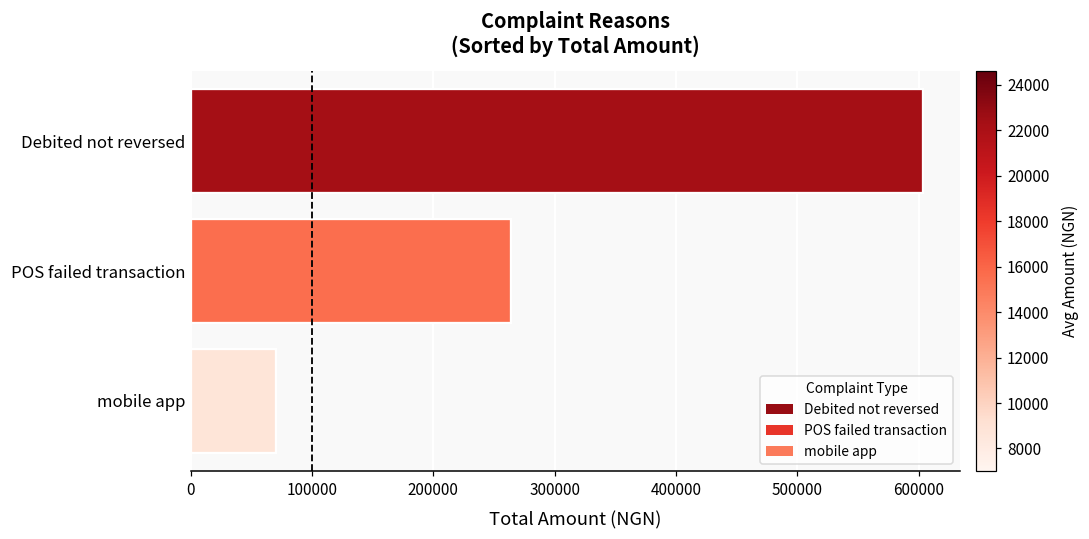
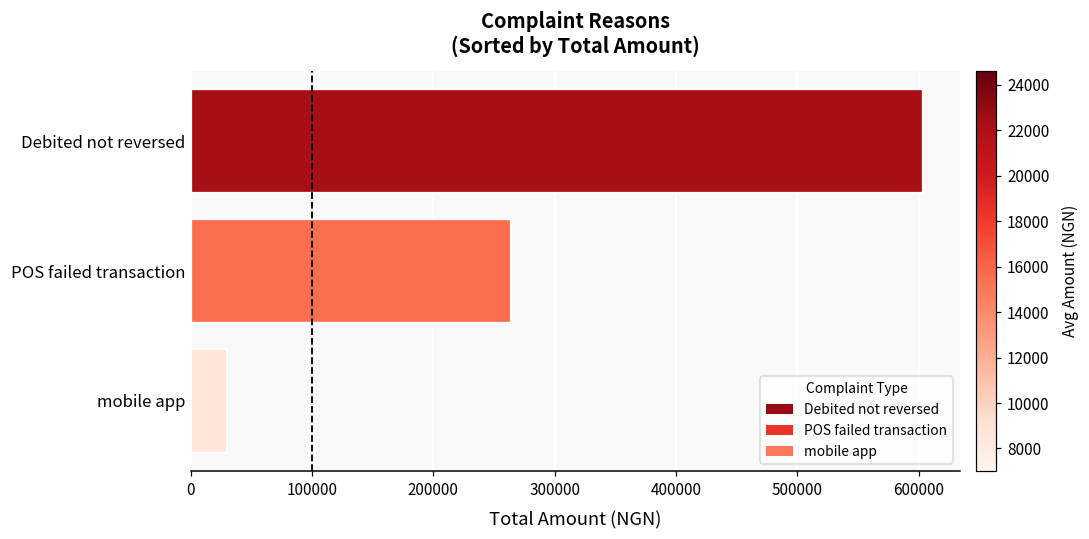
mobile app: 70000 -> 30000
